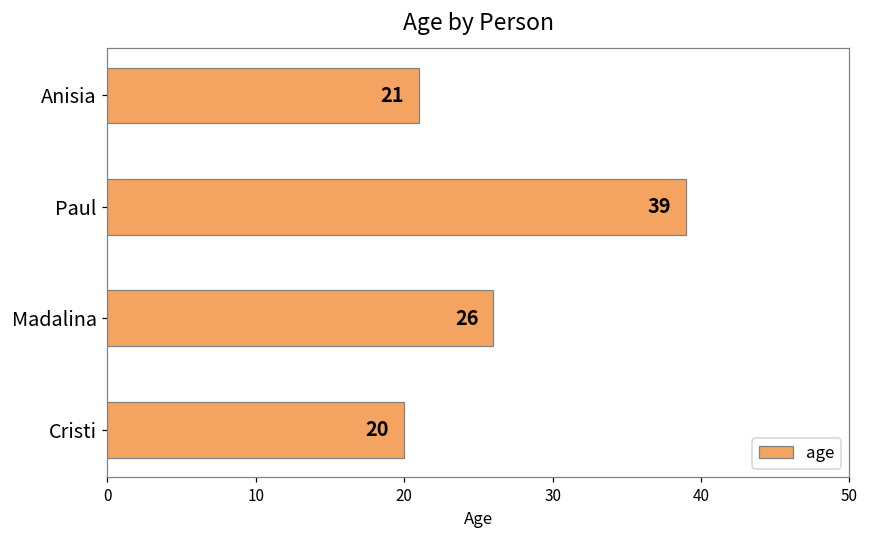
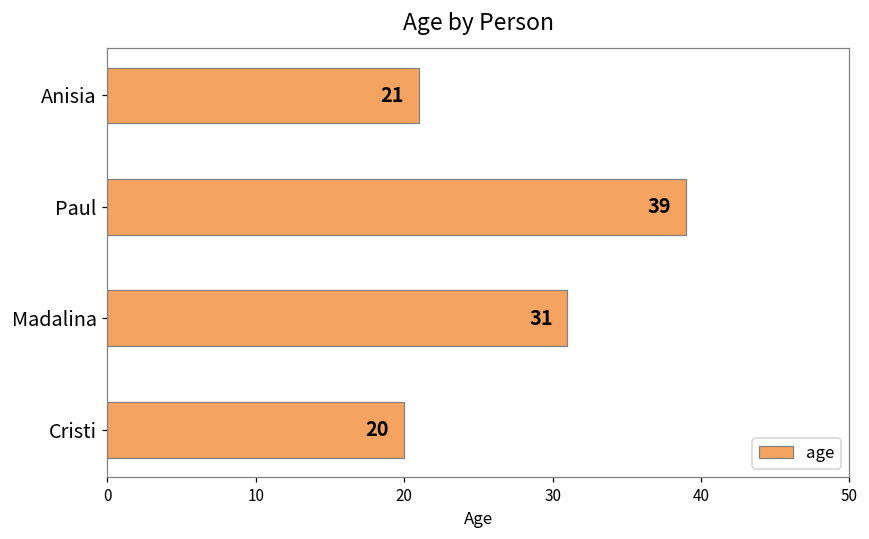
Madalina: 26 -> 31
